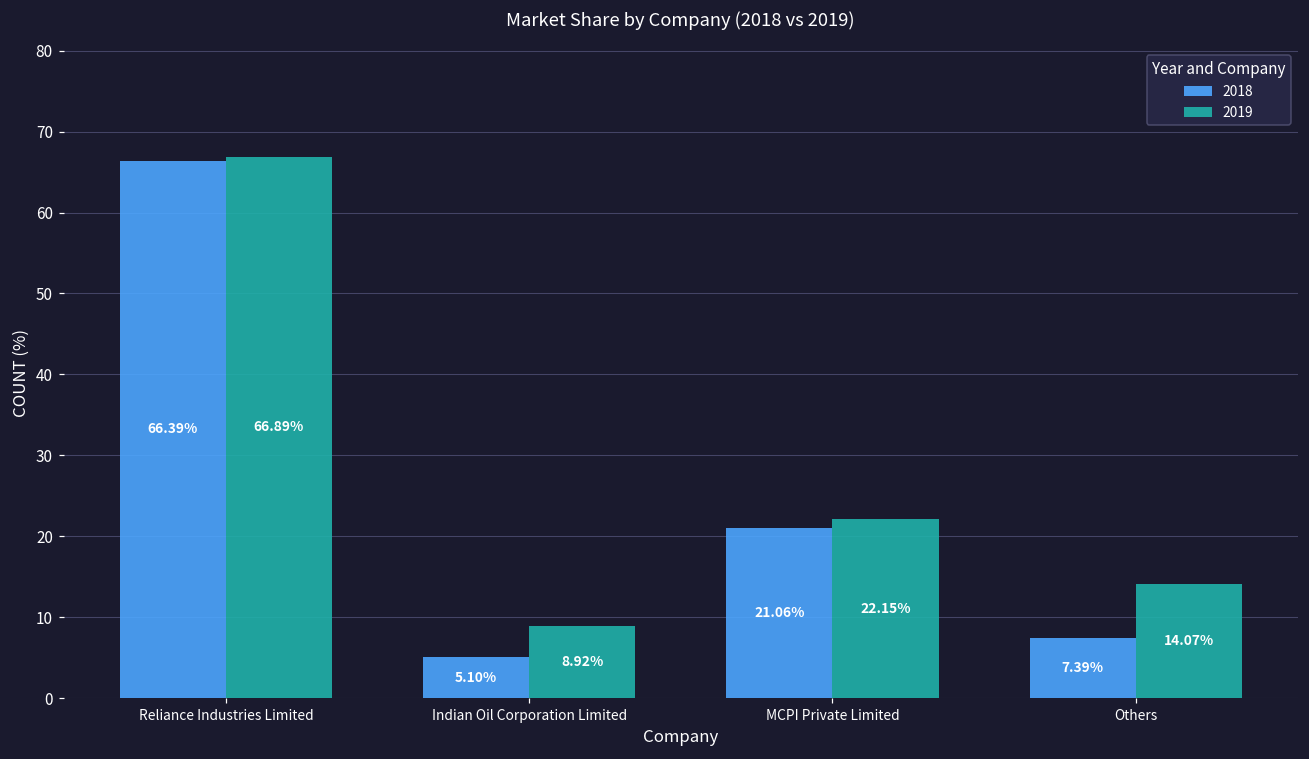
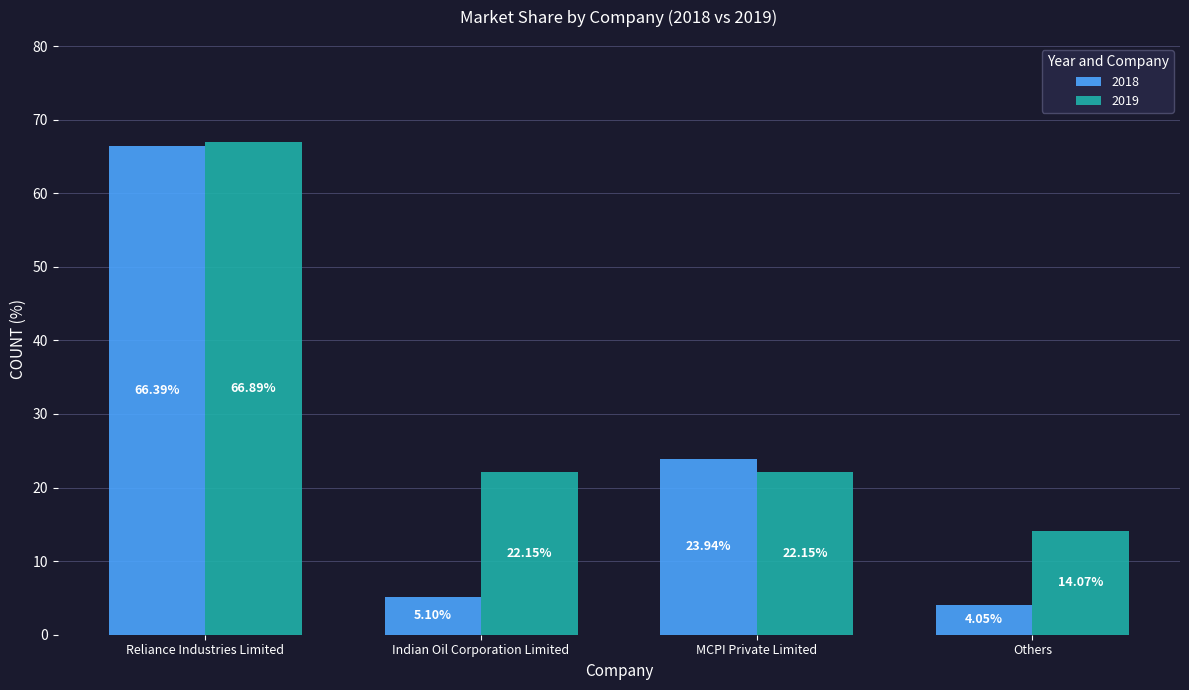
2019, Indian Oil Corporation Limited: 8.92% -> 22.15%
2018, MCPI Private Limited: 21.06% -> 23.94%
2018, Others: 7.39% -> 4.05%
